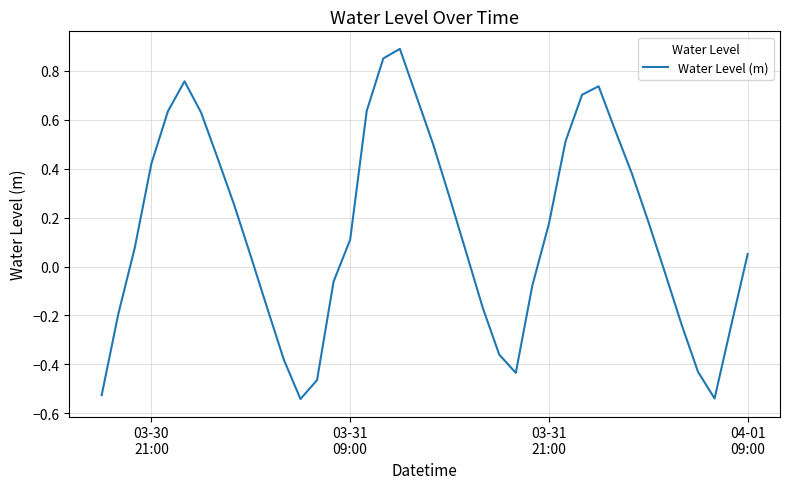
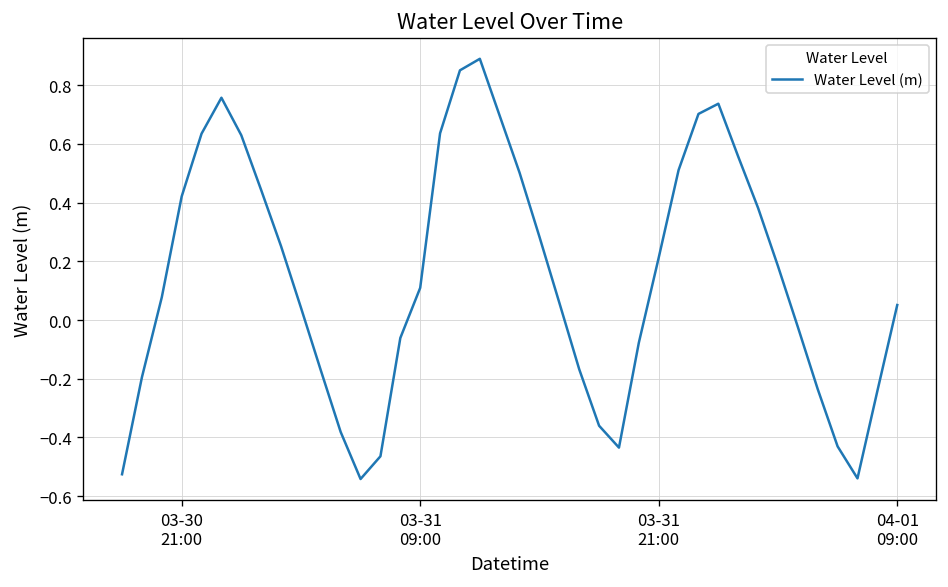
03-31 21:00: 0.17 -> 0.21
